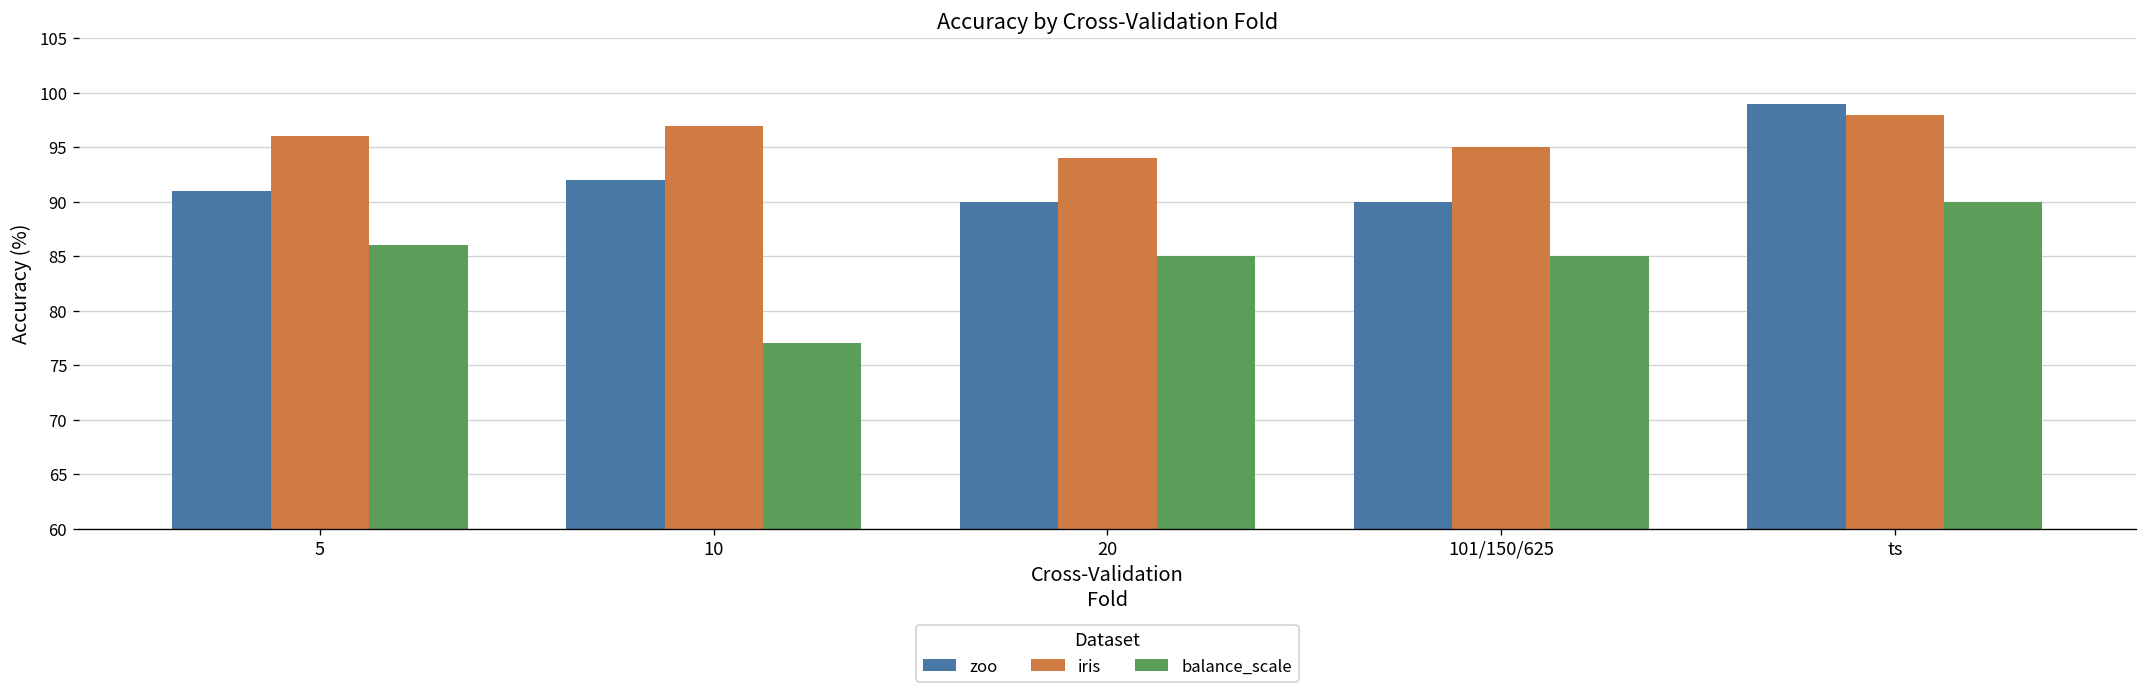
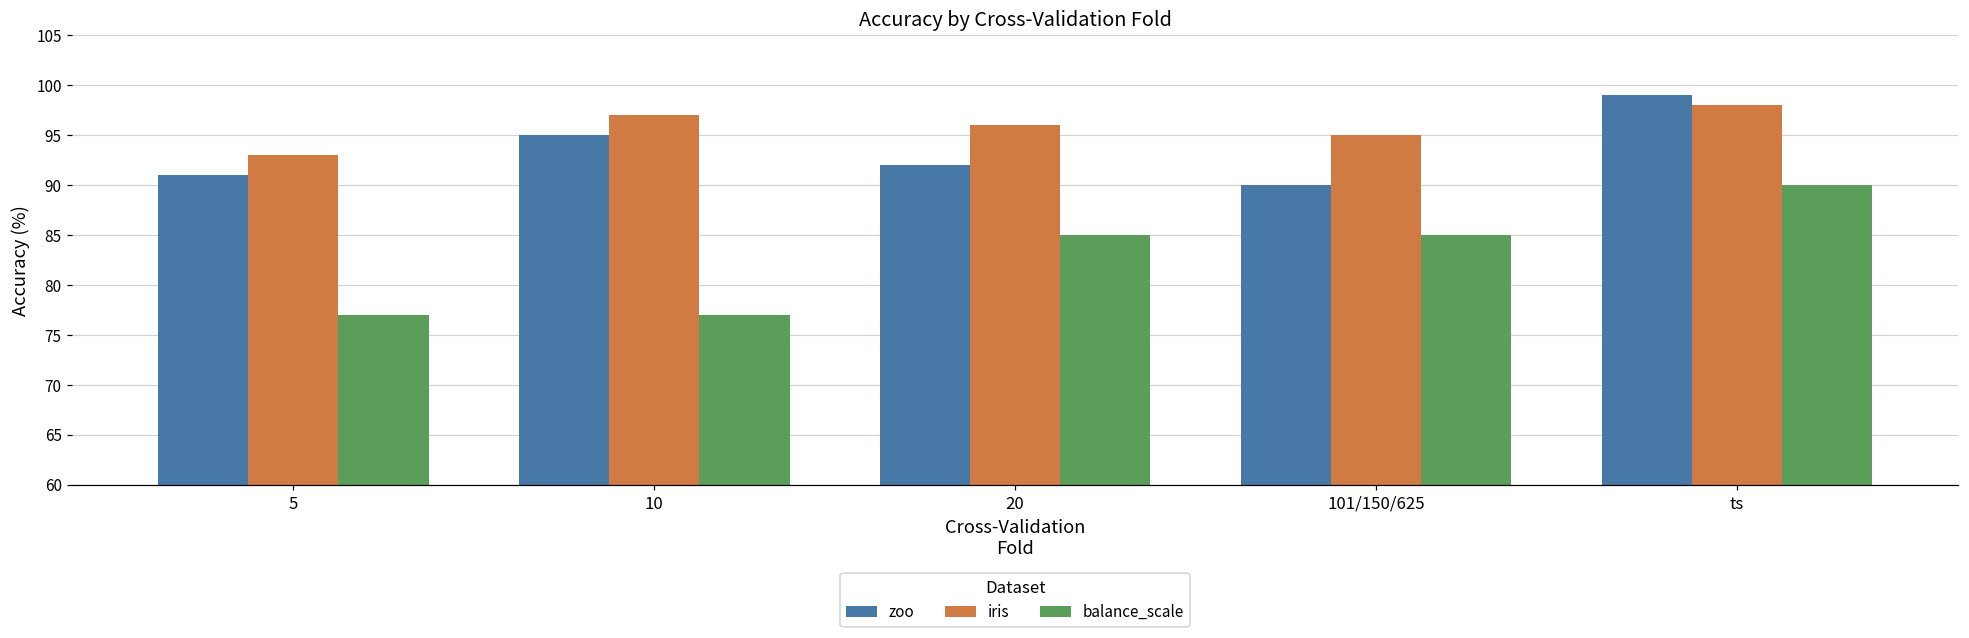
iris, 5: 96 -> 93
balance_scale, 5: 86 -> 77
zoo, 10: 92 -> 95
zoo, 20: 90 -> 92
iris, 20: 94 -> 96
